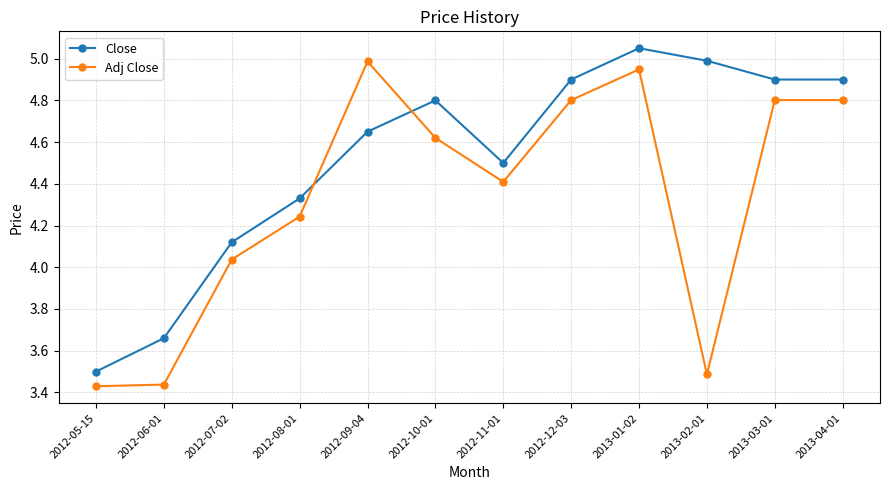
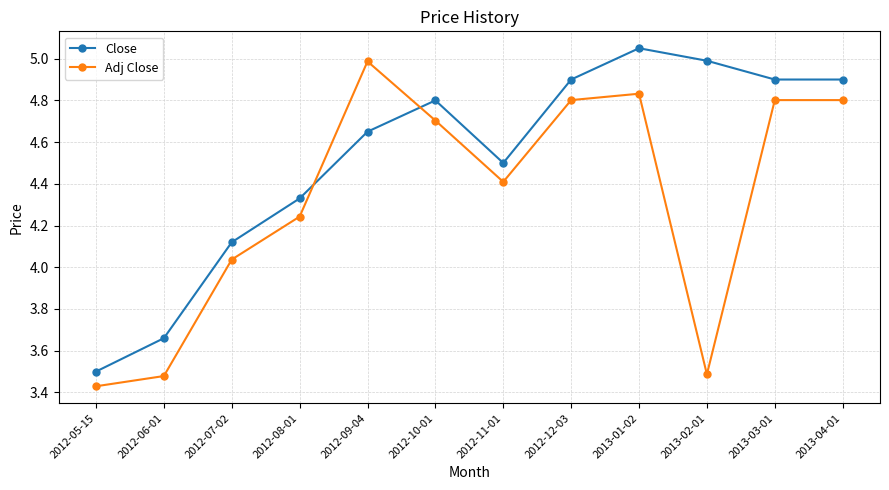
Adj Close, 2012-06-01: 3.44 -> 3.48
Adj Close, 2012-10-01: 4.62 -> 4.70
Adj Close, 2013-01-02: 4.95 -> 4.83
